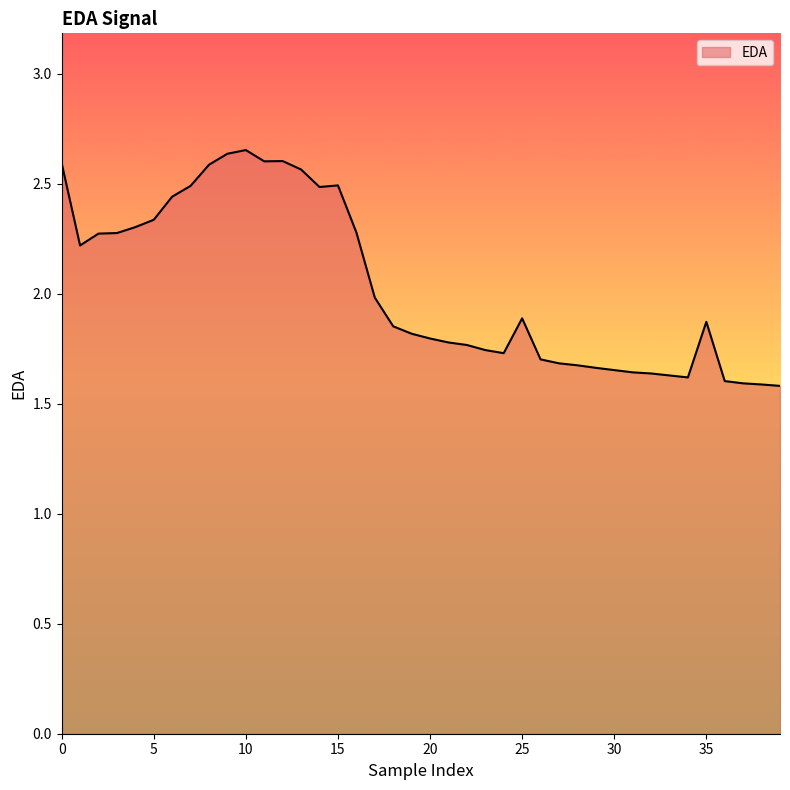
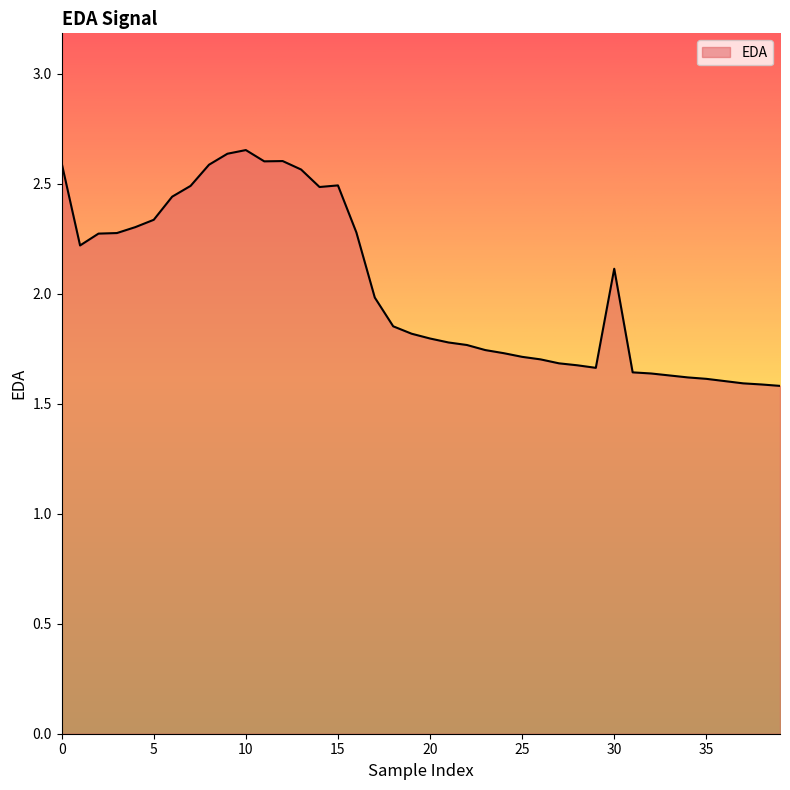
25: 1.89 -> 1.71
30: 1.65 -> 2.11
35: 1.87 -> 1.61
